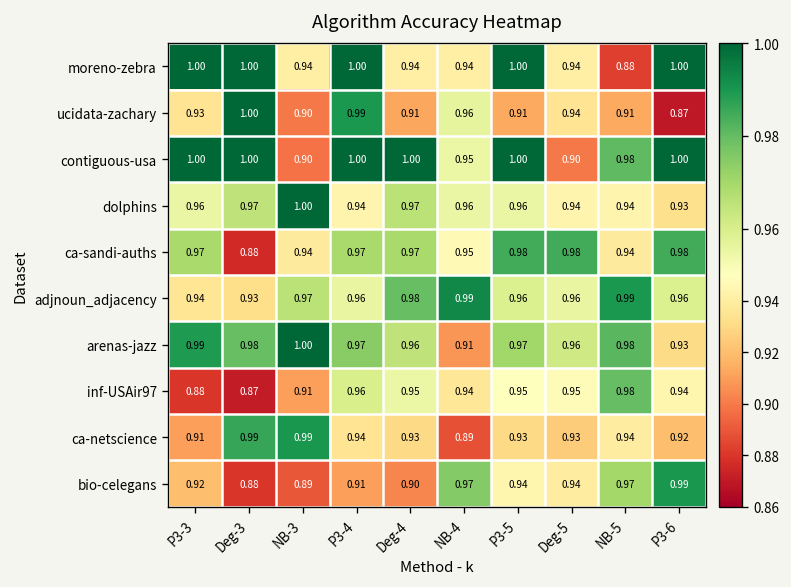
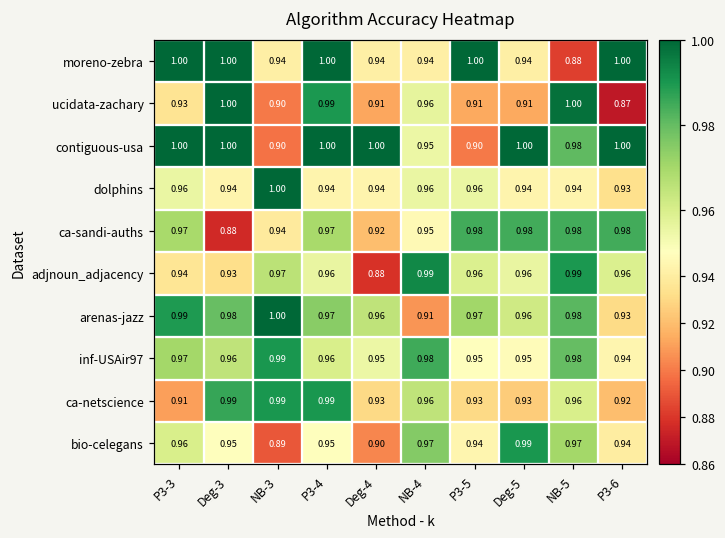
ucidata-zachary, Deg-5: 0.94 -> 0.91
ucidata-zachary, NB-5: 0.91 -> 1.00
contiguous-usa, P3-5: 1.00 -> 0.90
contiguous-usa, Deg-5: 0.90 -> 1.00
dolphins, Deg-3: 0.97 -> 0.94
dolphins, Deg-4: 0.97 -> 0.94
ca-sandi-auths, Deg-4: 0.97 -> 0.92
ca-sandi-auths, NB-5: 0.94 -> 0.98
adjnoun_adjacency, Deg-4: 0.98 -> 0.88
inf-USAir97, P3-3: 0.88 -> 0.97
inf-USAir97, Deg-3: 0.87 -> 0.96
inf-USAir97, NB-3: 0.91 -> 0.99
inf-USAir97, NB-4: 0.94 -> 0.98
ca-netscience, P3-4: 0.94 -> 0.99
ca-netscience, NB-4: 0.89 -> 0.96
ca-netscience, NB-5: 0.94 -> 0.96
bio-celegans, P3-3: 0.92 -> 0.96
bio-celegans, Deg-3: 0.88 -> 0.95
bio-celegans, P3-4: 0.91 -> 0.95
bio-celegans, Deg-5: 0.94 -> 0.99
bio-celegans, P3-6: 0.99 -> 0.94
